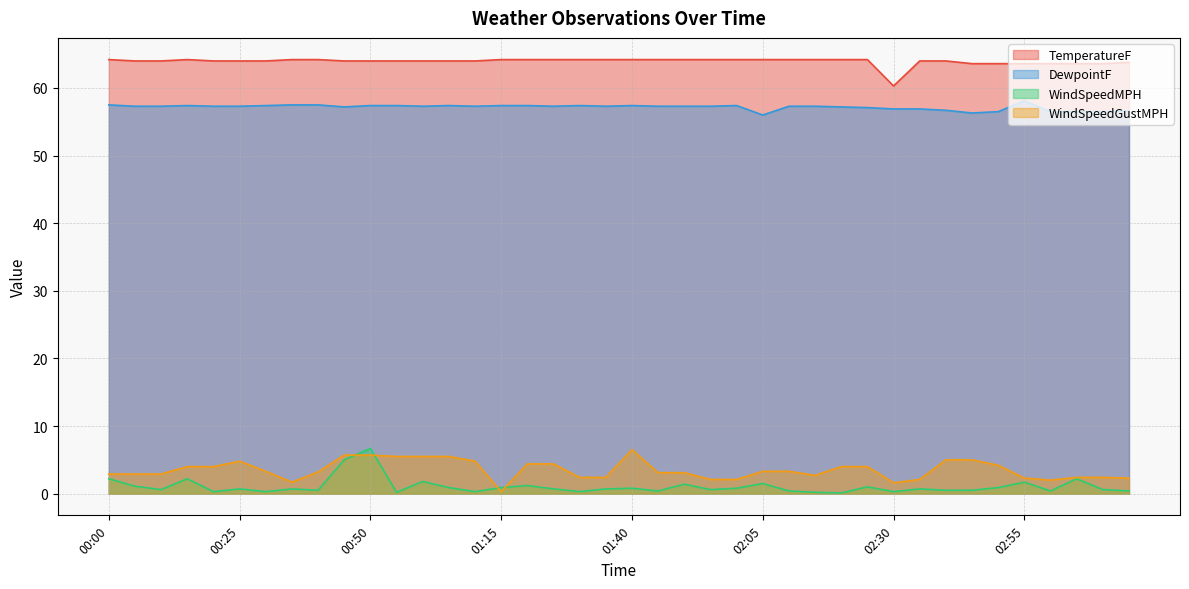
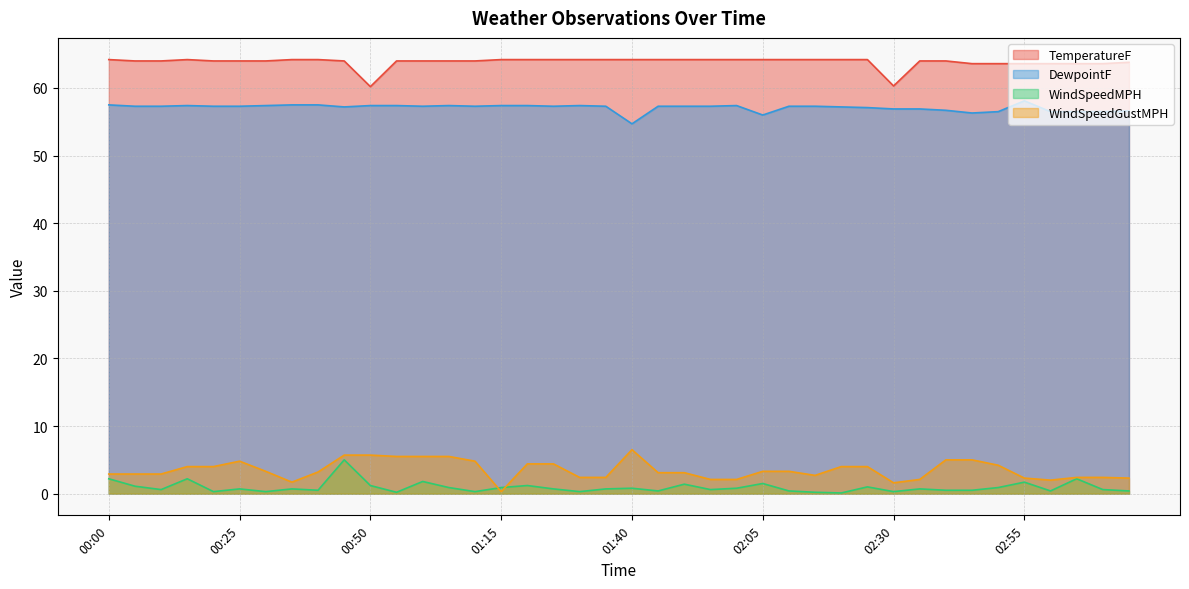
TemperatureF, 00:50: 64 -> 60
WindSpeedMPH, 00:50: 7 -> 1
DewpointF, 01:40: 57 -> 55
